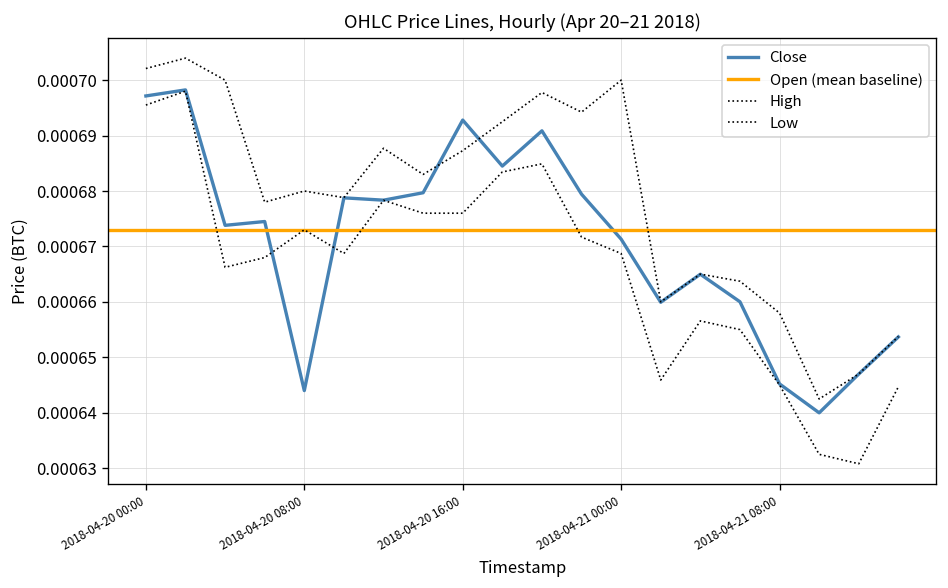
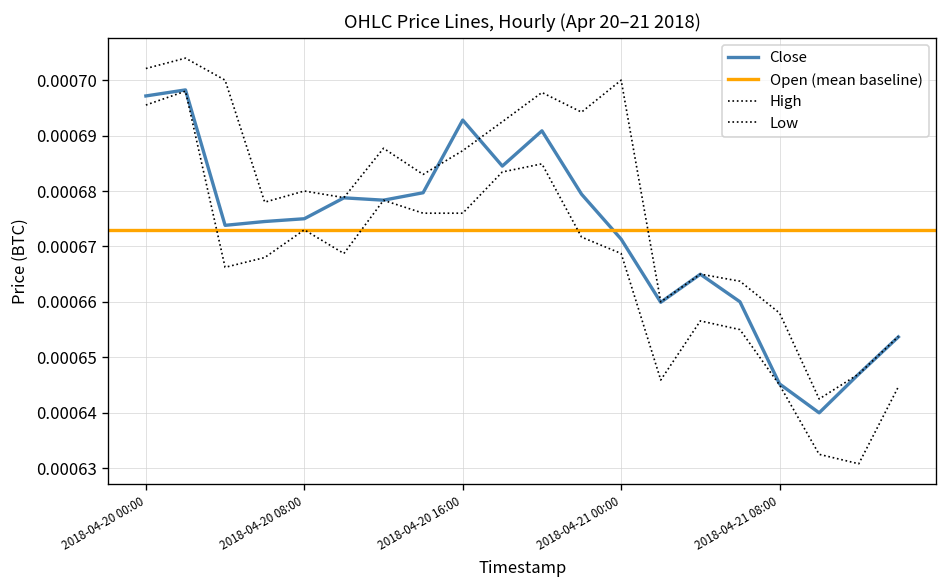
Close, 2018-04-20 08:00: 0.000644 -> 0.000675
